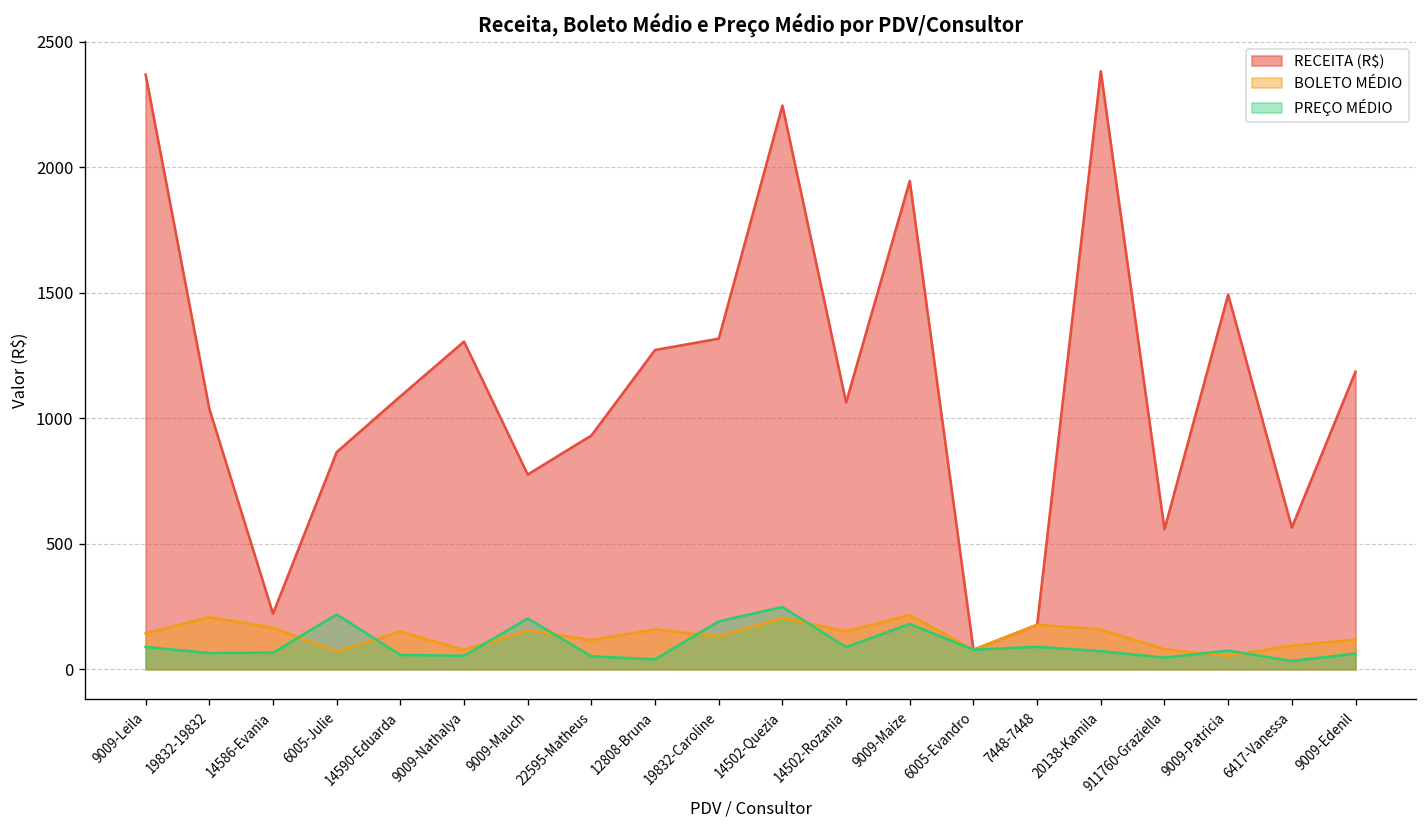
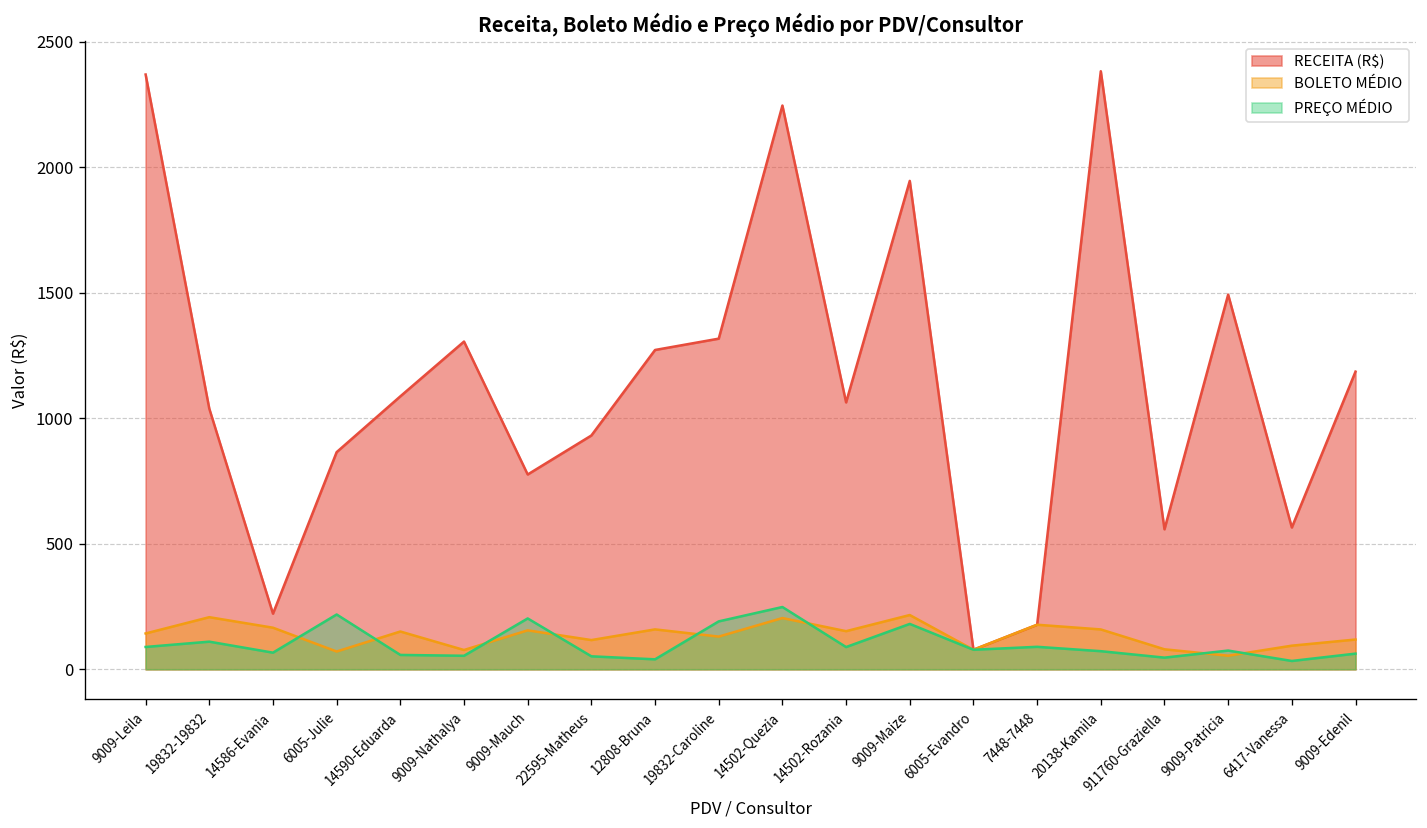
PREÇO MÉDIO, 19832-19832: 60 -> 110
